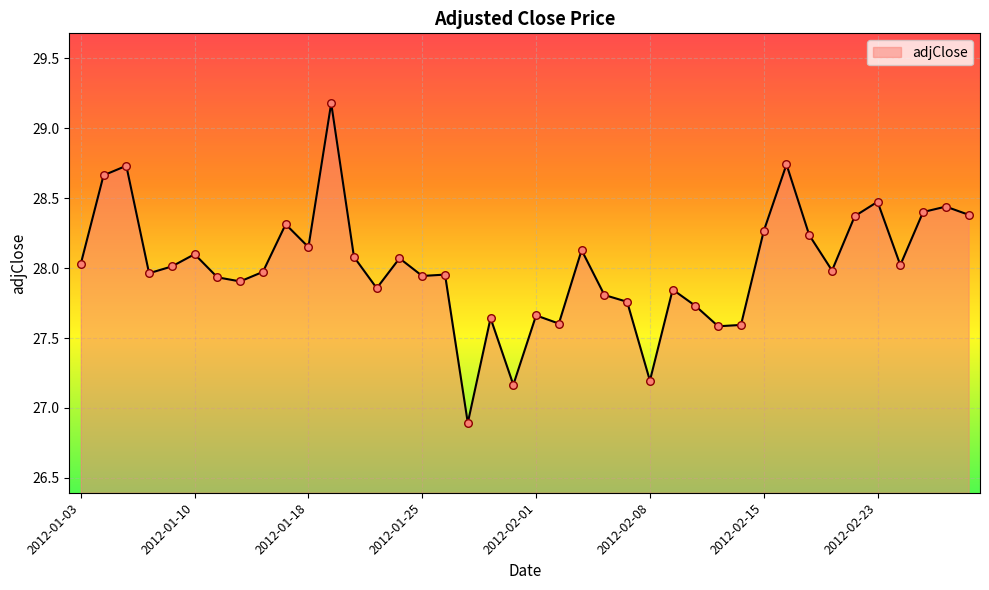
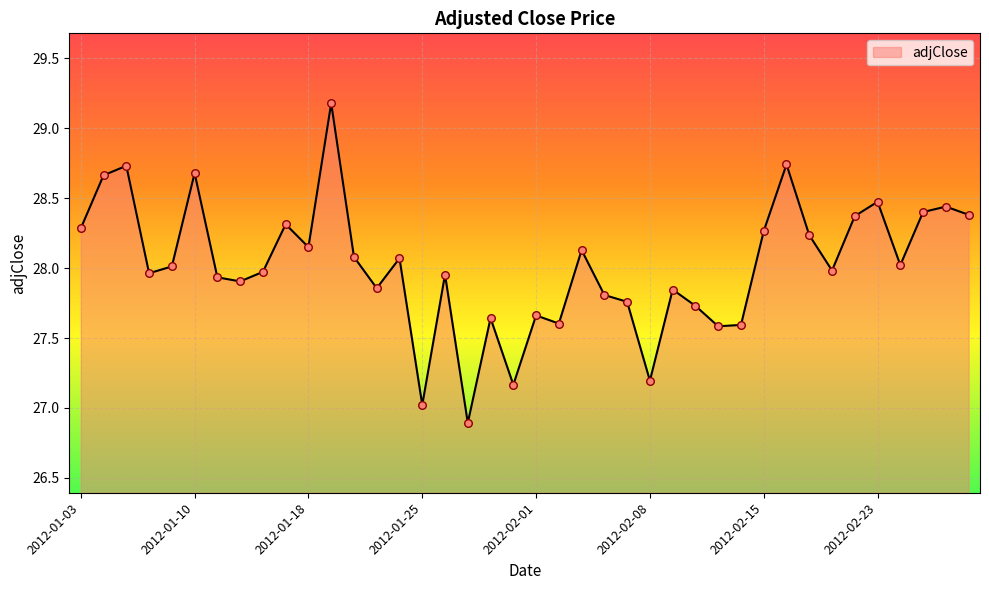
2012-01-03: 28.03 -> 28.28
2012-01-10: 28.10 -> 28.68
2012-01-25: 27.94 -> 27.02
